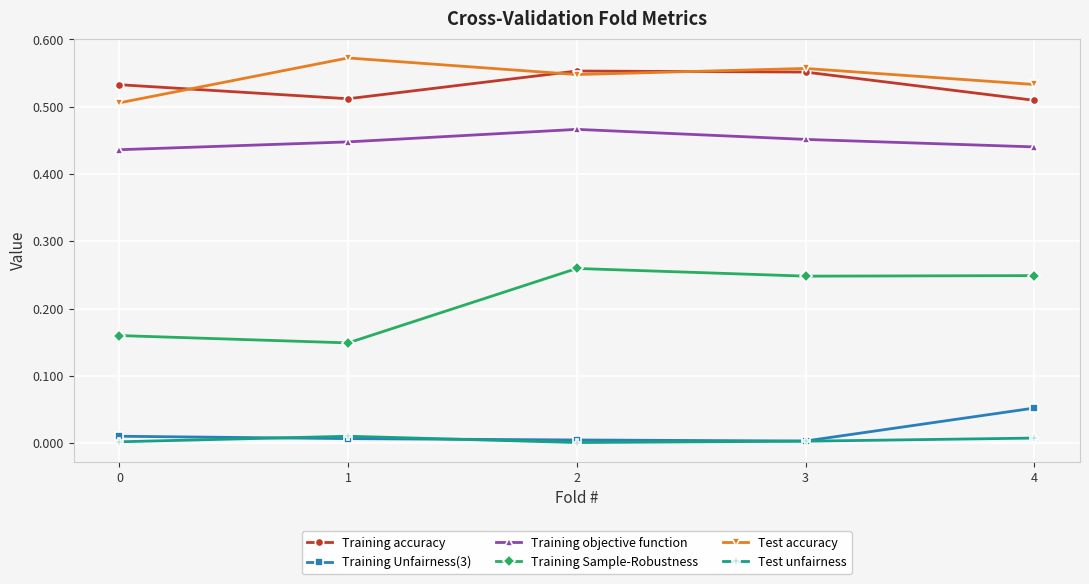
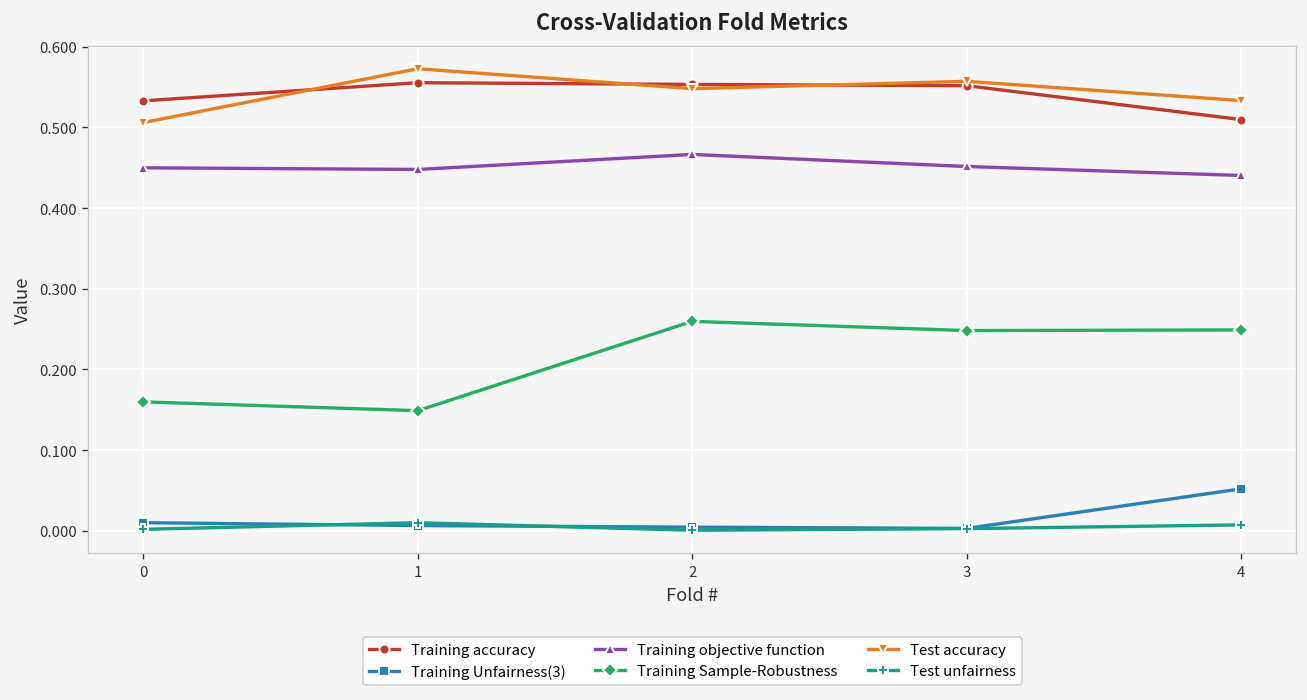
Training objective function, 0: 0.44 -> 0.45
Training accuracy, 1: 0.51 -> 0.56
